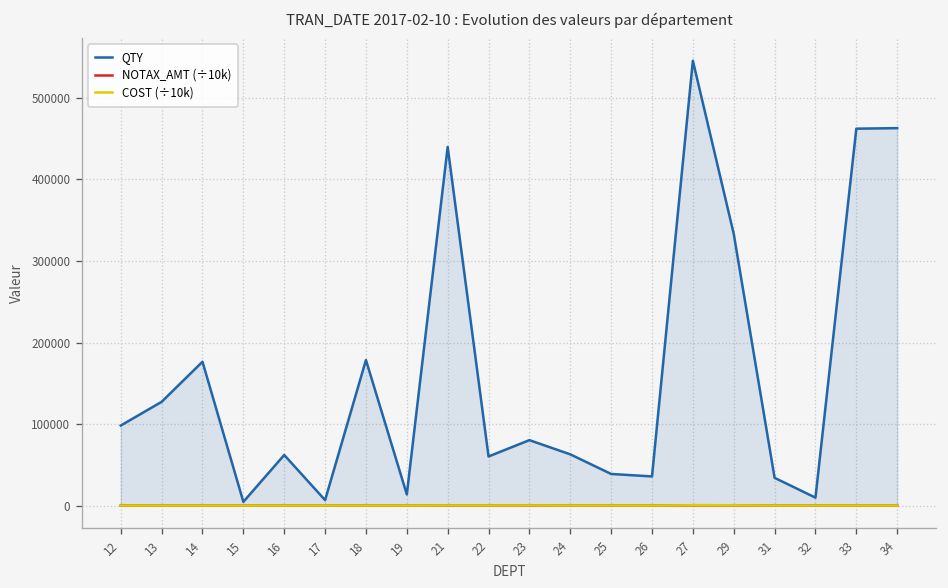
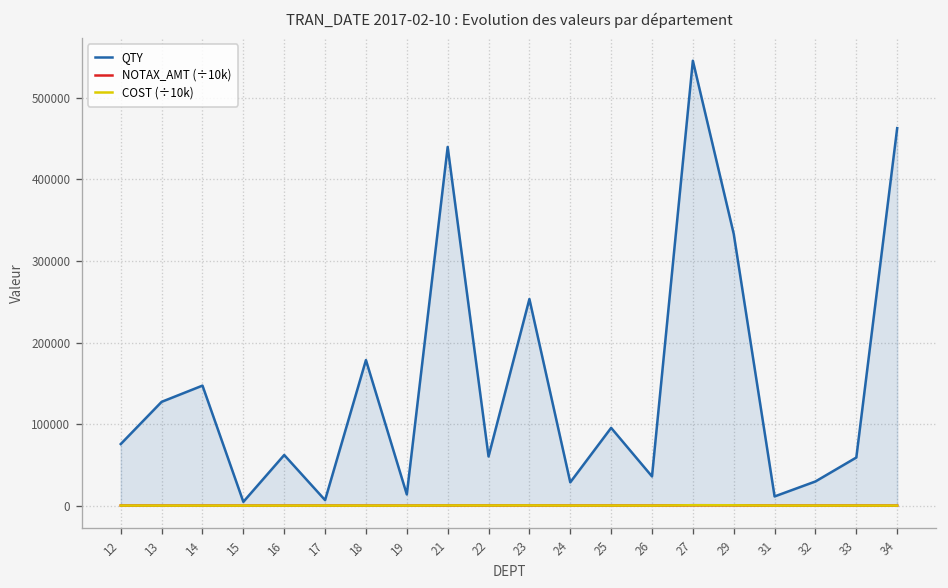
QTY, 12: 100000 -> 80000
QTY, 14: 180000 -> 150000
QTY, 23: 80000 -> 250000
QTY, 24: 60000 -> 30000
QTY, 25: 40000 -> 100000
QTY, 31: 30000 -> 10000
QTY, 32: 10000 -> 30000
QTY, 33: 460000 -> 60000
